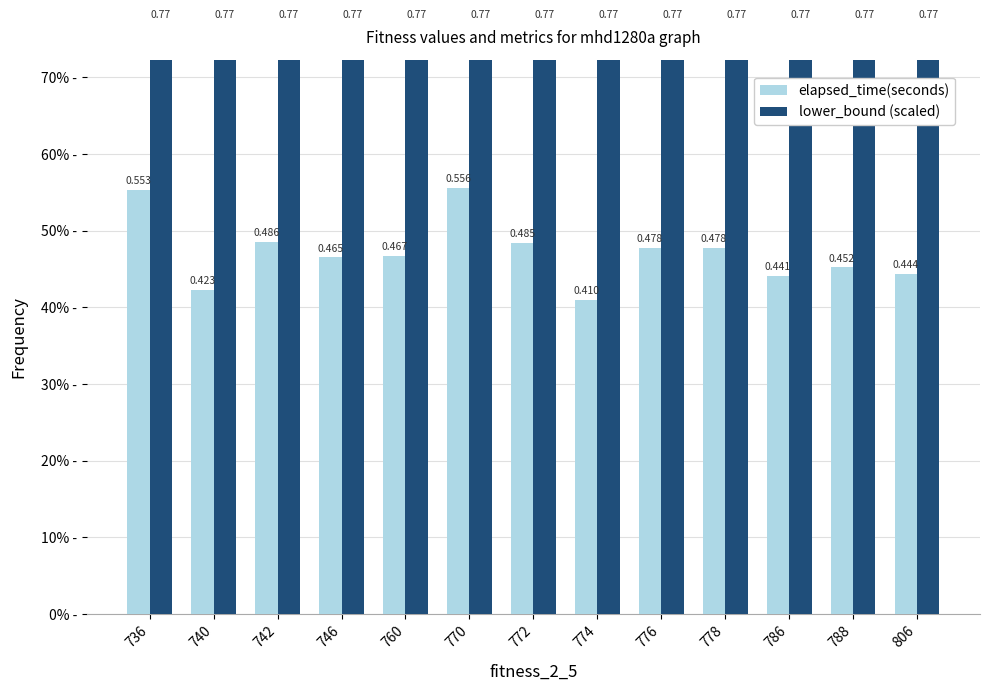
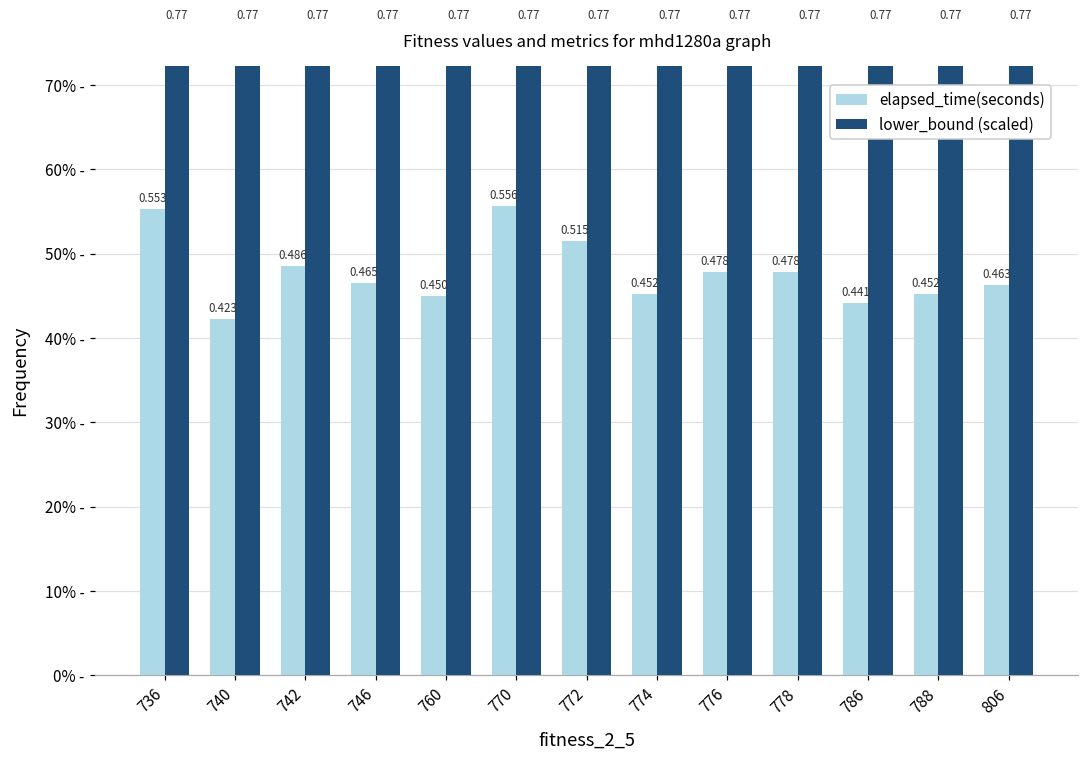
elapsed_time(seconds), 760: 0.467 -> 0.450
elapsed_time(seconds), 772: 0.485 -> 0.515
elapsed_time(seconds), 774: 0.410 -> 0.452
elapsed_time(seconds), 806: 0.444 -> 0.463
